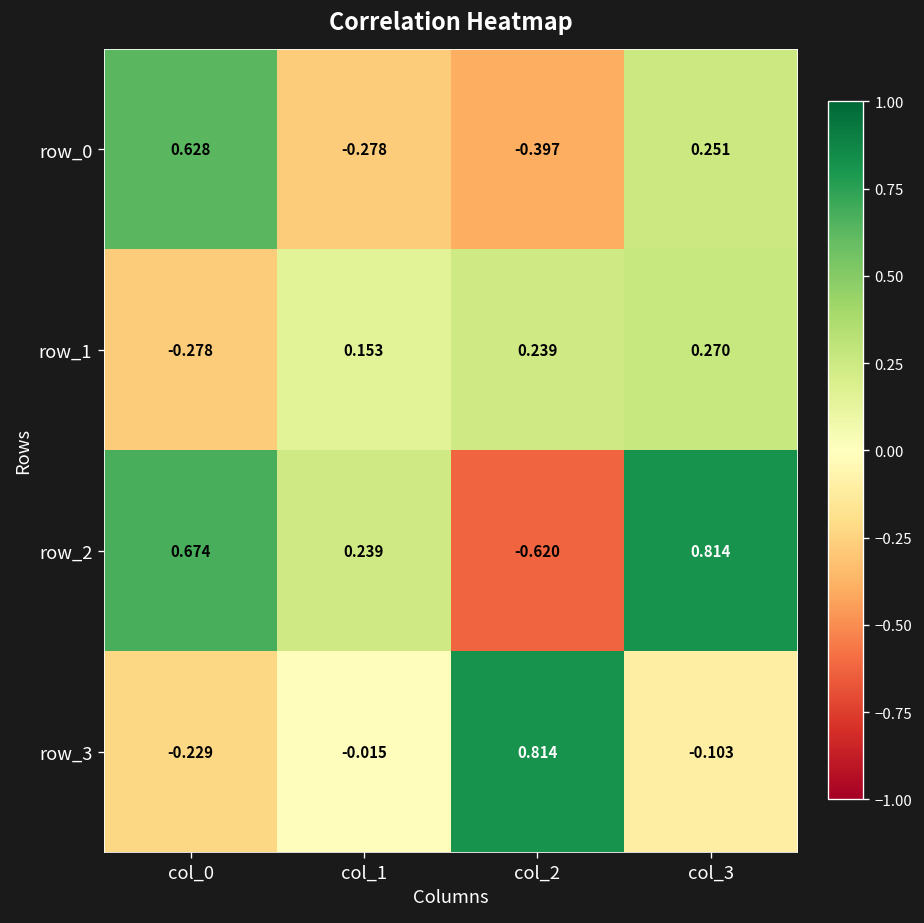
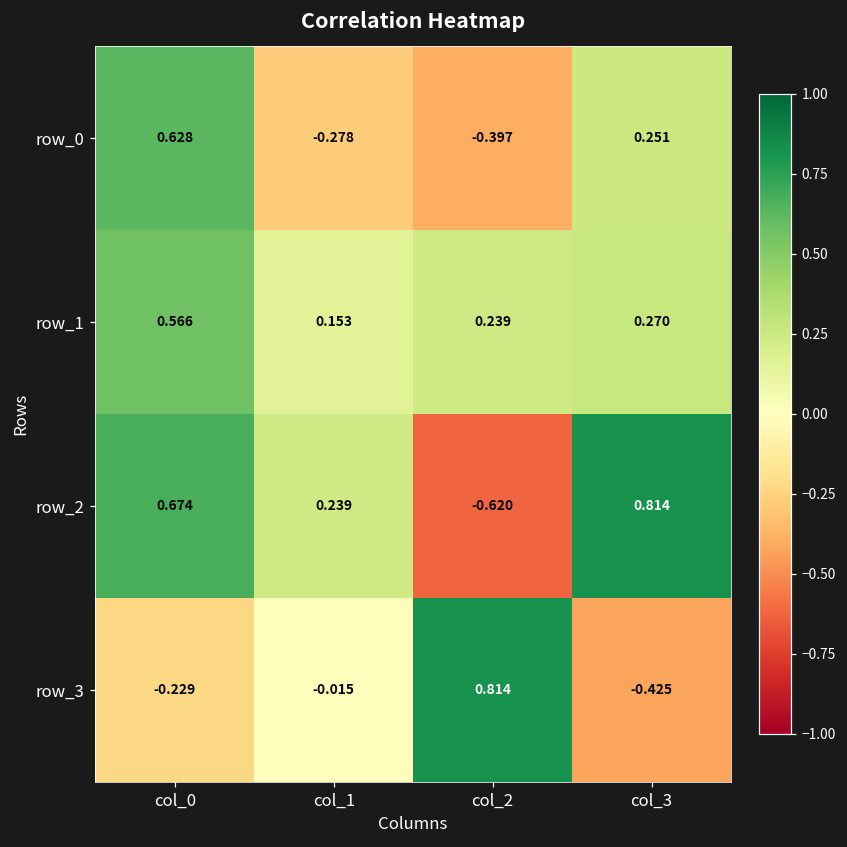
row_1, col_0: -0.278 -> 0.566
row_3, col_3: -0.103 -> -0.425
